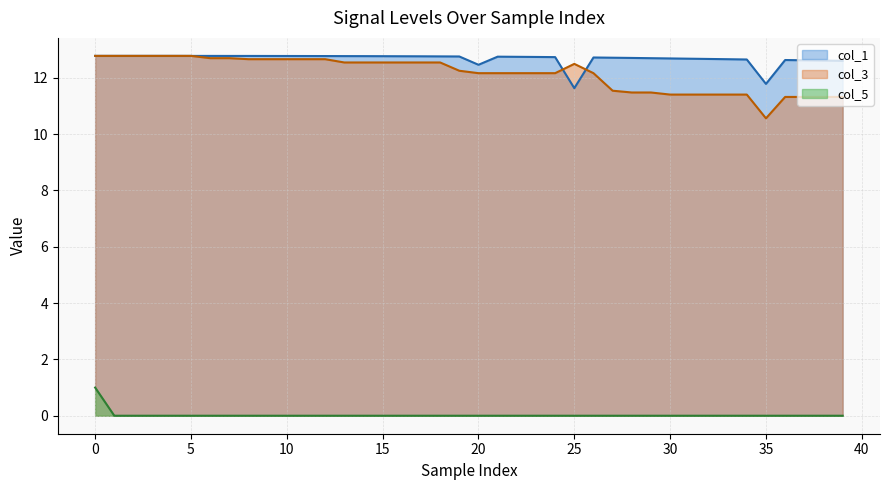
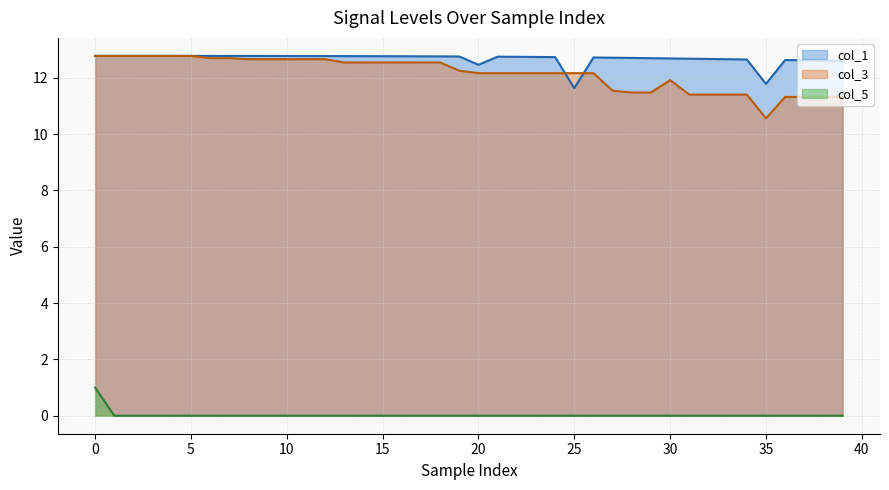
col_3, 25: 12.5 -> 12.2
col_3, 30: 11.4 -> 11.9
